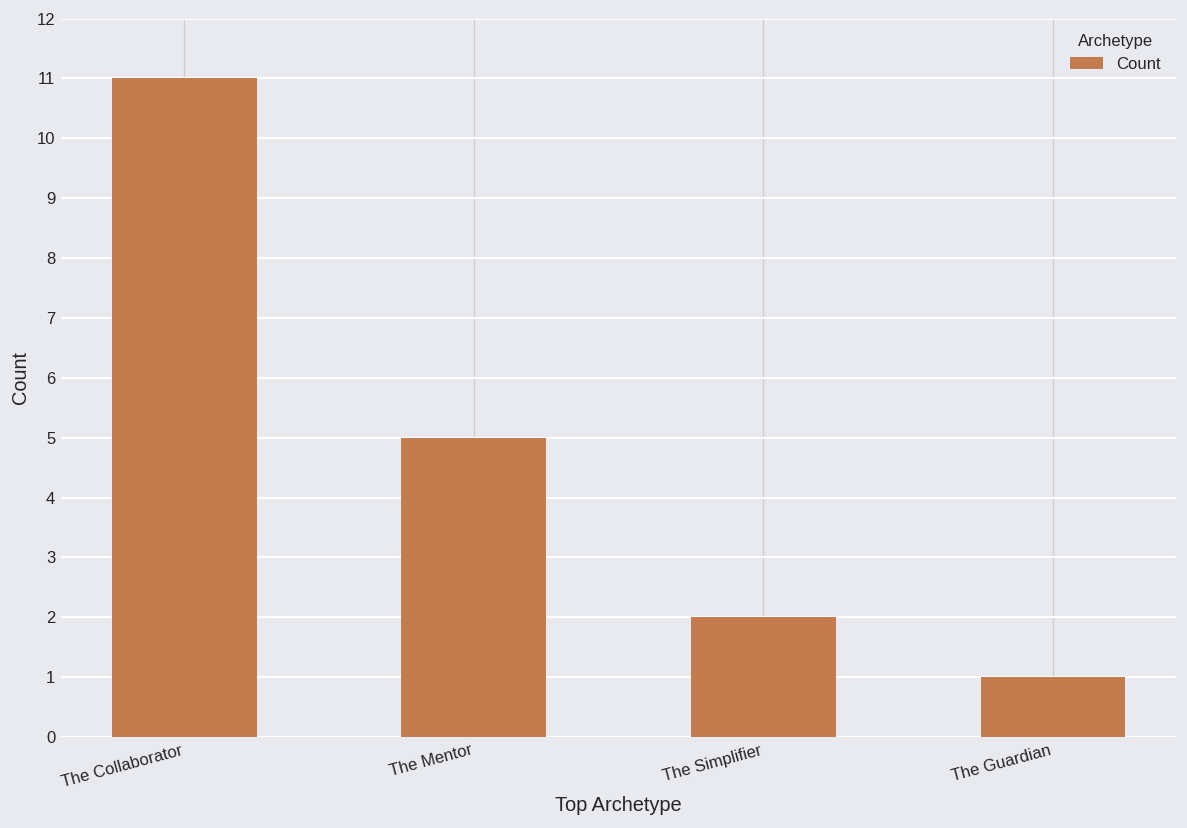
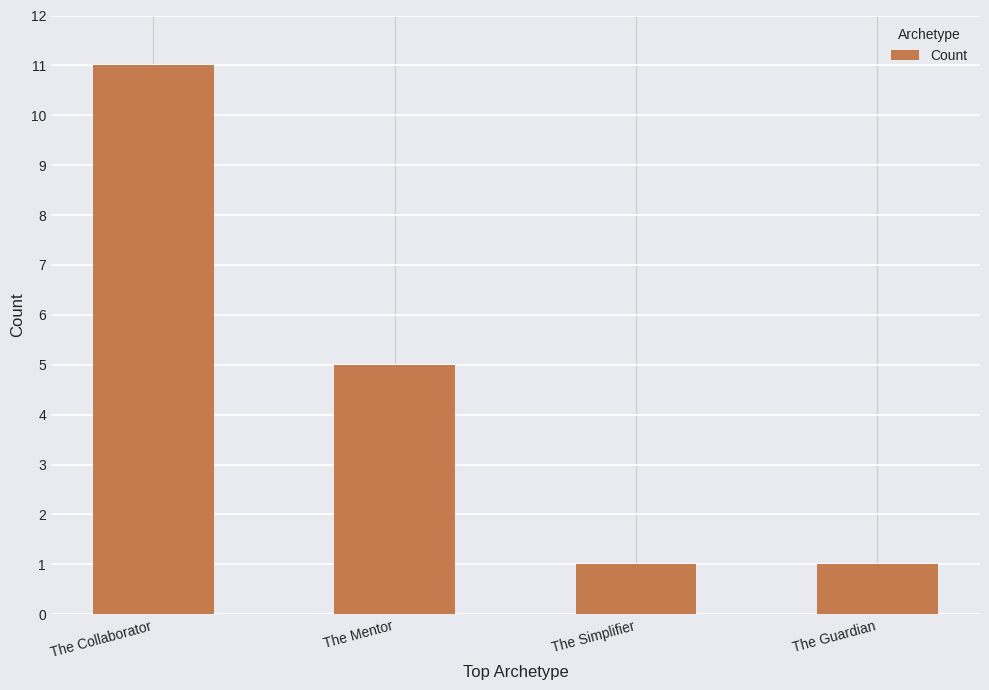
The Simplifier: 2 -> 1
